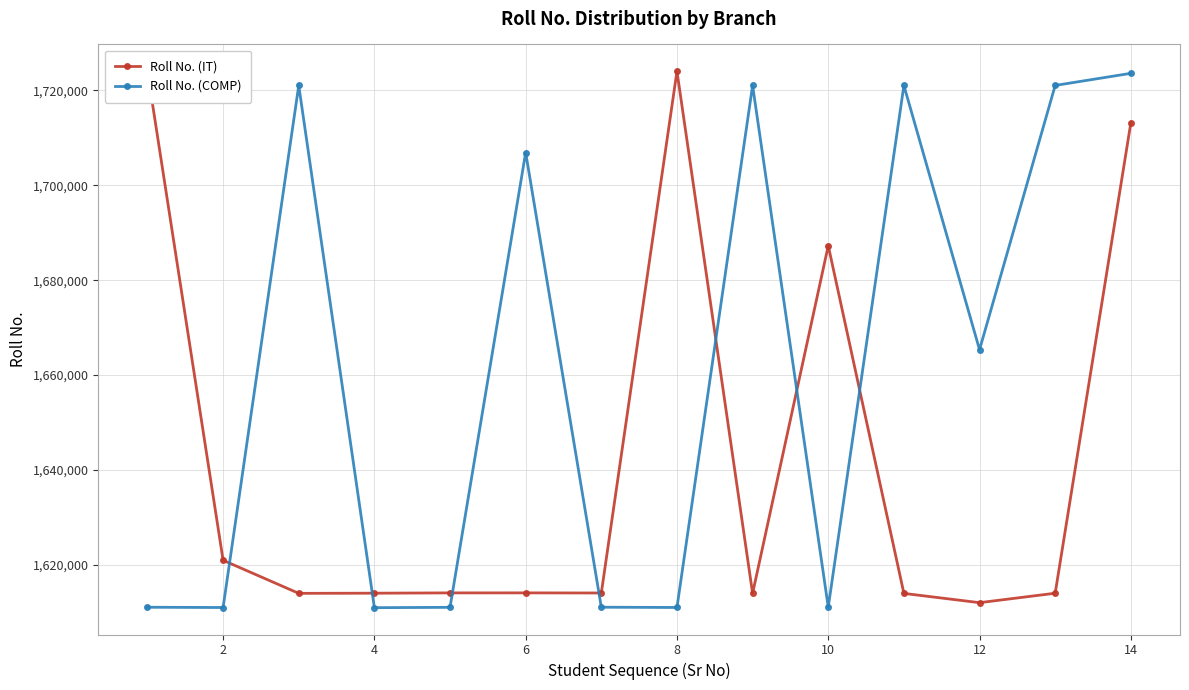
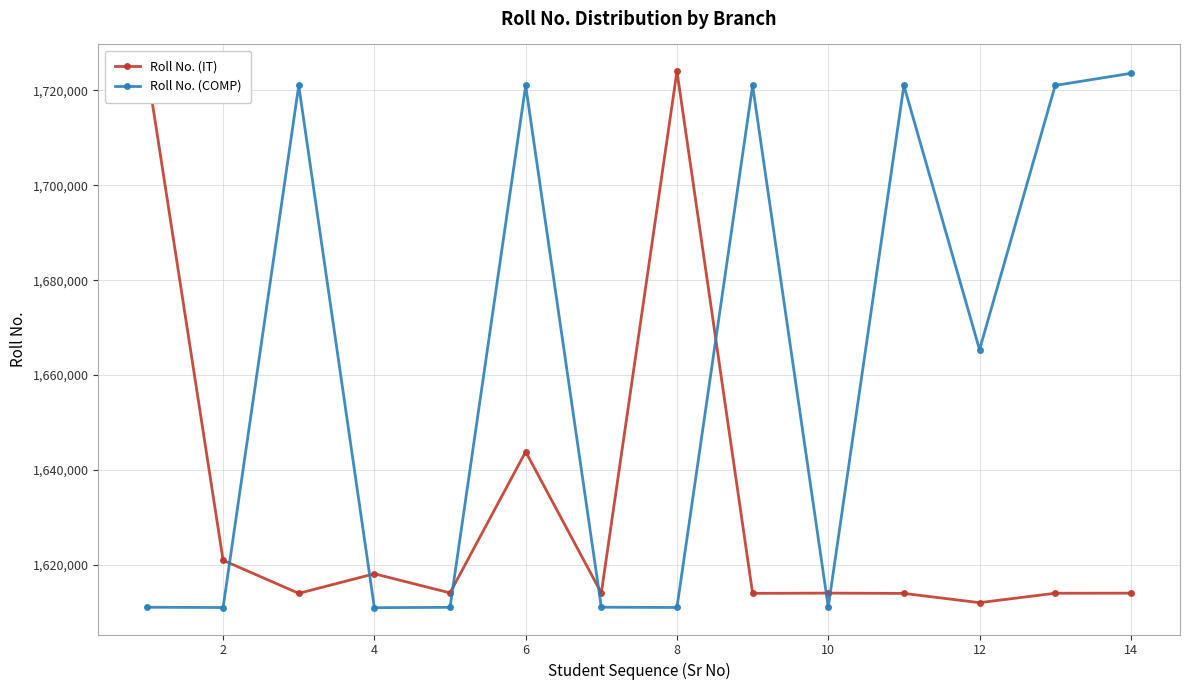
Roll No. (IT), 4: 1,614,000 -> 1,618,000
Roll No. (IT), 6: 1,614,000 -> 1,644,000
Roll No. (COMP), 6: 1,707,000 -> 1,721,000
Roll No. (IT), 10: 1,687,000 -> 1,614,000
Roll No. (IT), 14: 1,713,000 -> 1,614,000
